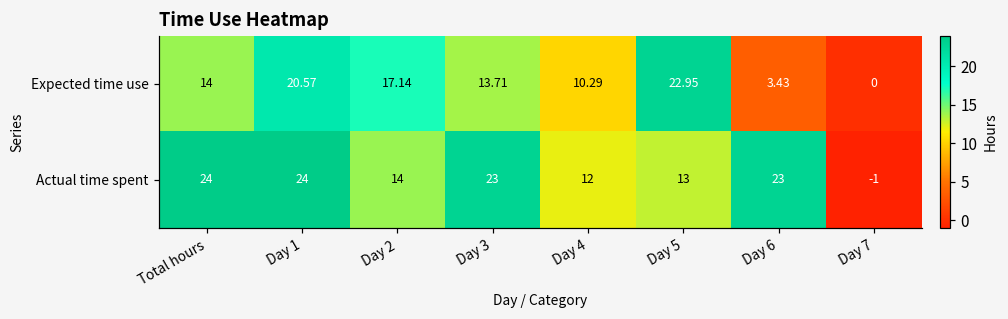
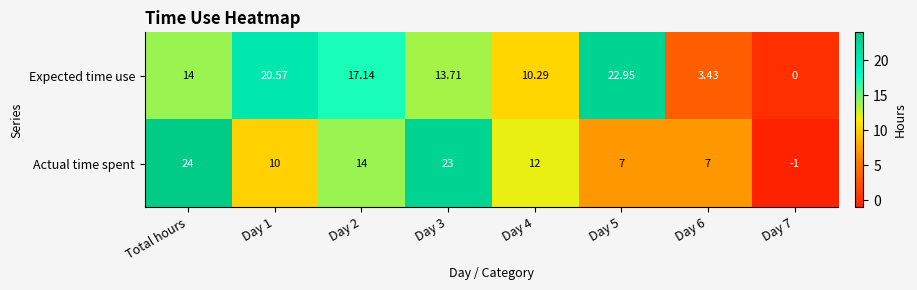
Actual time spent, Day 1: 24 -> 10
Actual time spent, Day 5: 13 -> 7
Actual time spent, Day 6: 23 -> 7
